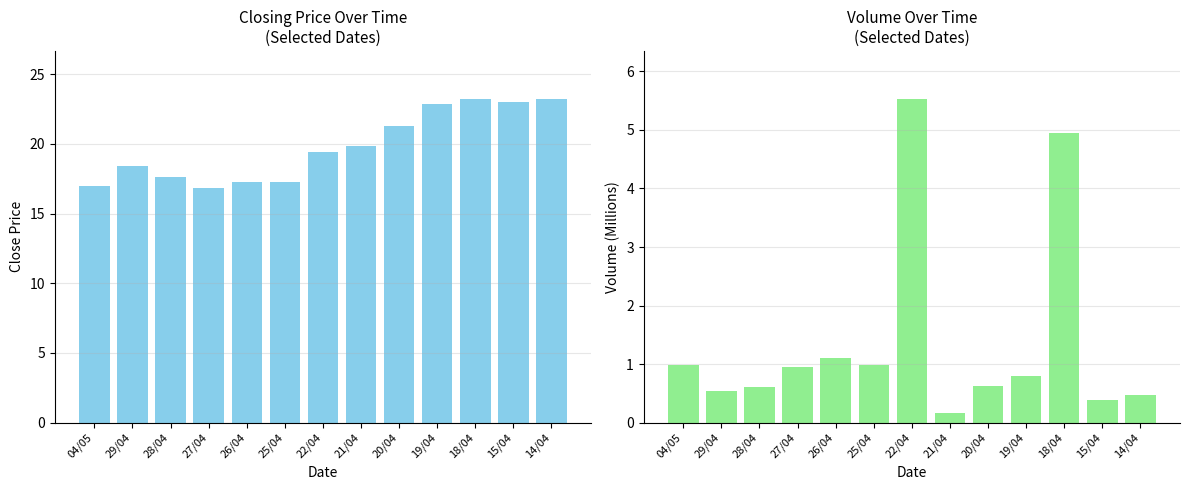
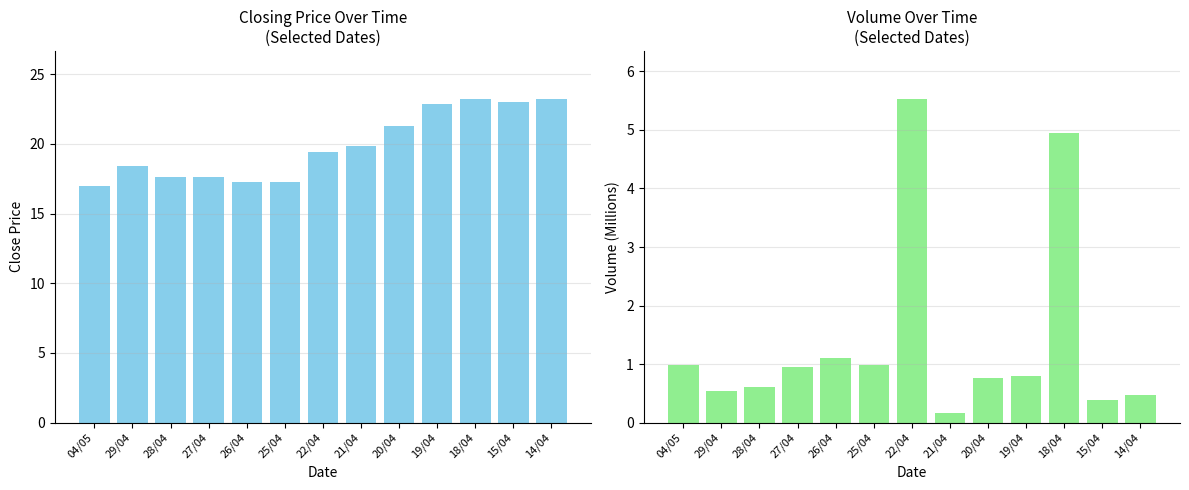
Closing Price Over Time (Selected Dates), 27/04: 16.9 -> 17.6
Volume Over Time (Selected Dates), 20/04: 0.6 -> 0.8
